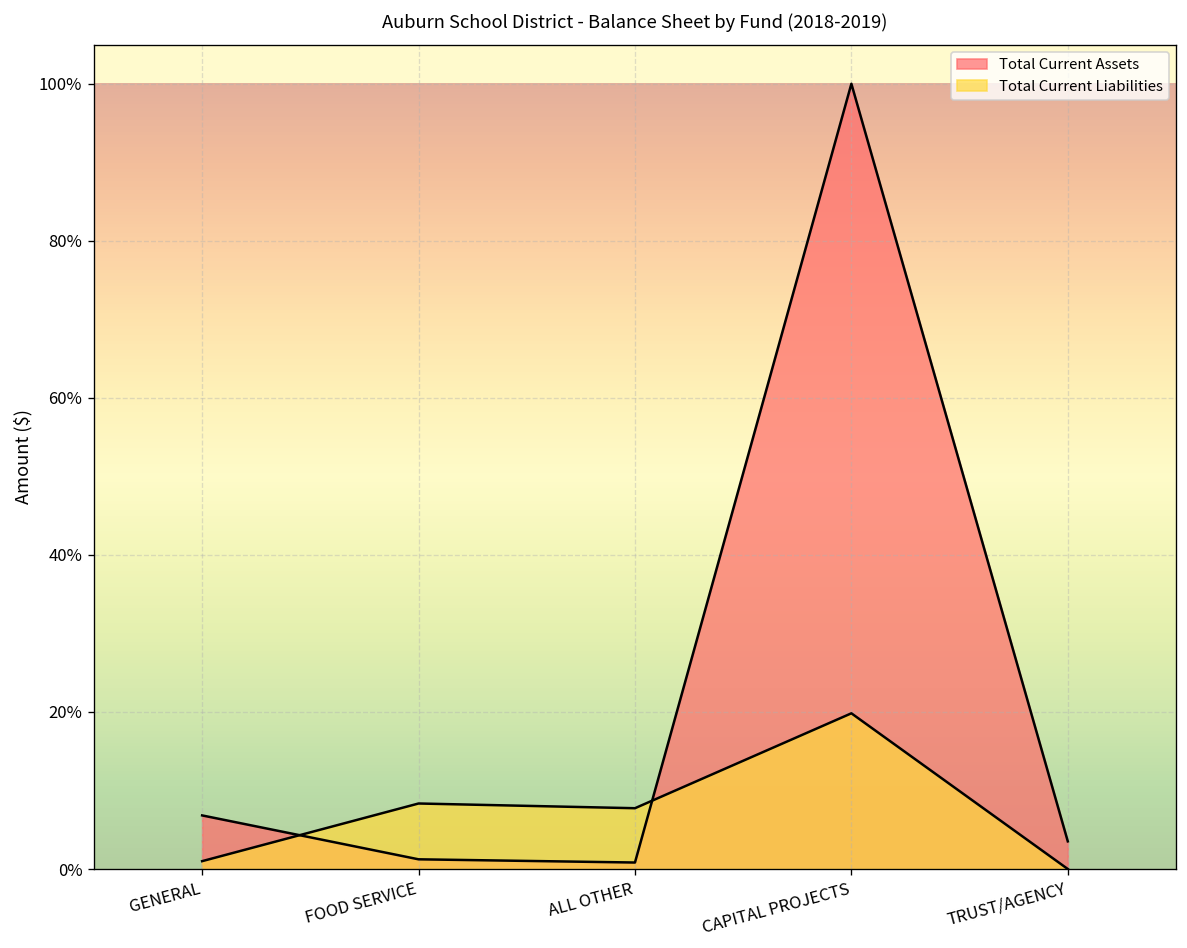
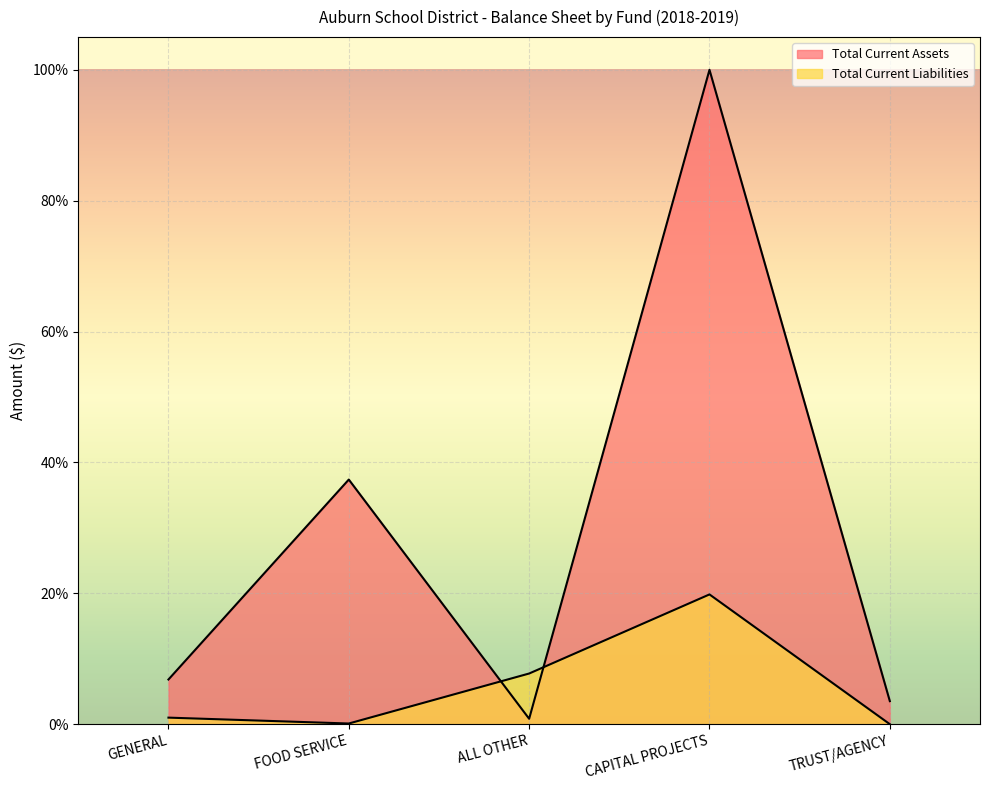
Total Current Assets, FOOD SERVICE: 1% -> 37%
Total Current Liabilities, FOOD SERVICE: 8% -> 0%
